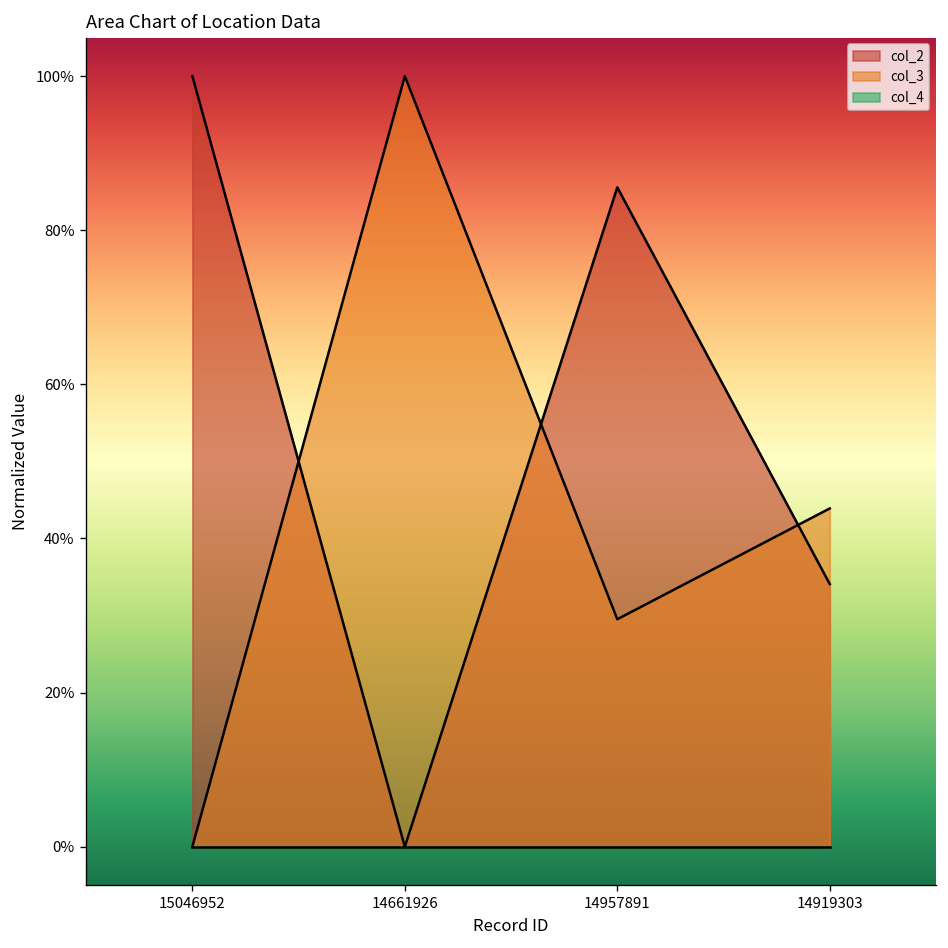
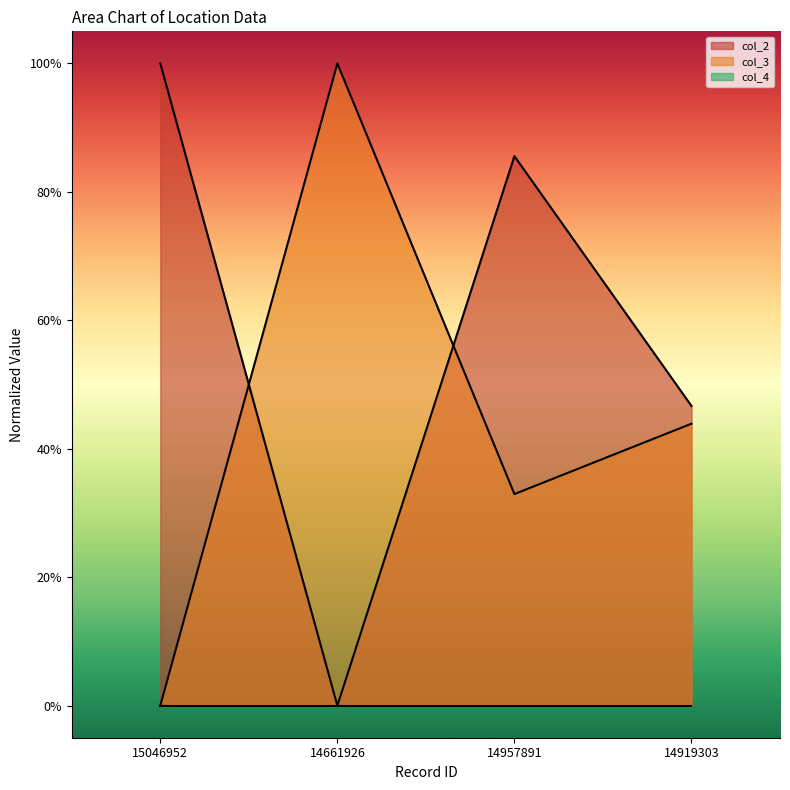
col_3, 14957891: 30% -> 33%
col_2, 14919303: 34% -> 47%
